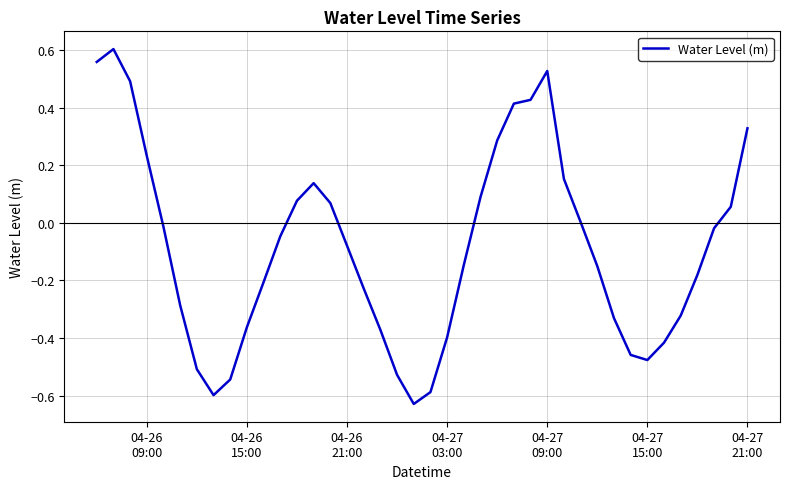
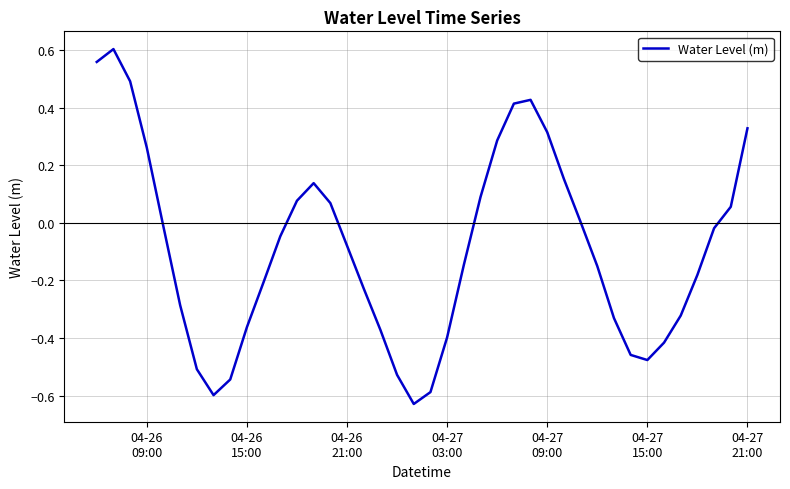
04-26 09:00: 0.23 -> 0.26
04-27 09:00: 0.53 -> 0.31
